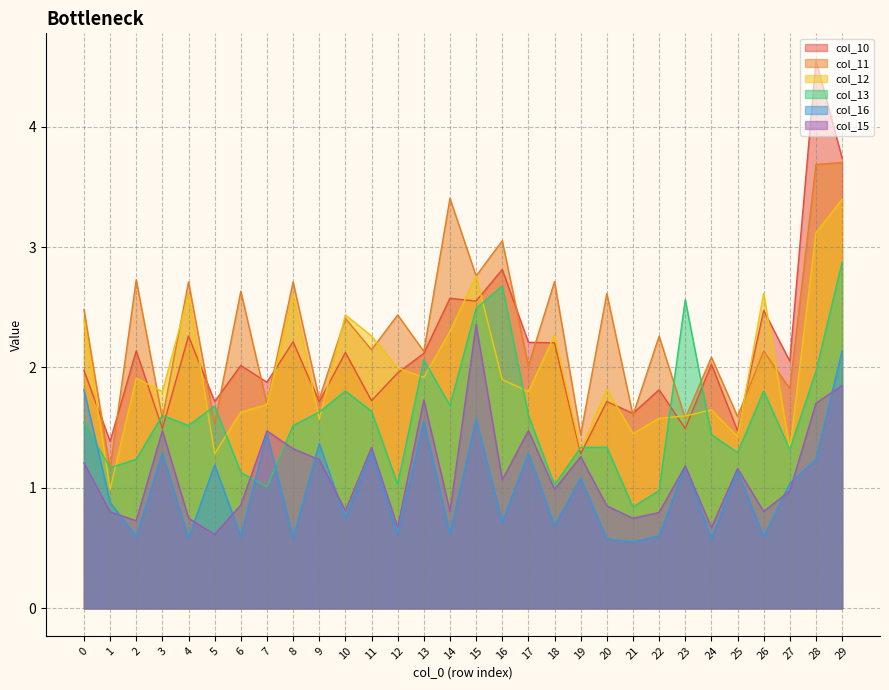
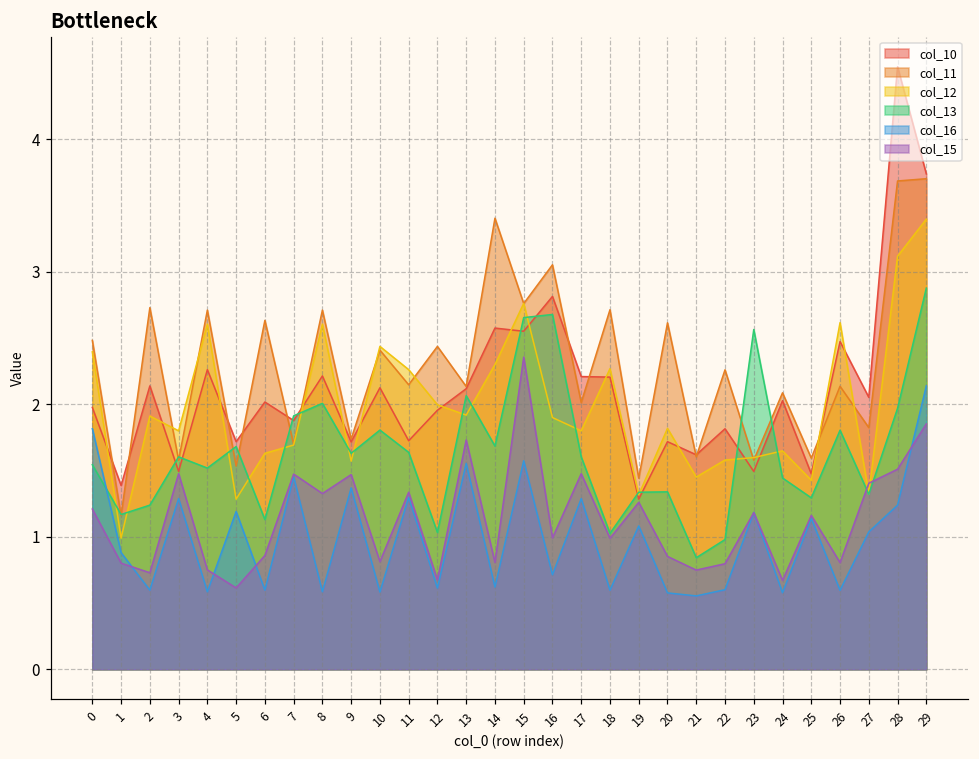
col_13, 7: 1.01 -> 1.91
col_13, 8: 1.52 -> 2.01
col_15, 9: 1.23 -> 1.47
col_16, 10: 0.75 -> 0.58
col_13, 15: 2.49 -> 2.65
col_15, 16: 1.07 -> 0.99
col_16, 18: 0.69 -> 0.60
col_15, 27: 0.98 -> 1.40
col_15, 28: 1.70 -> 1.51
